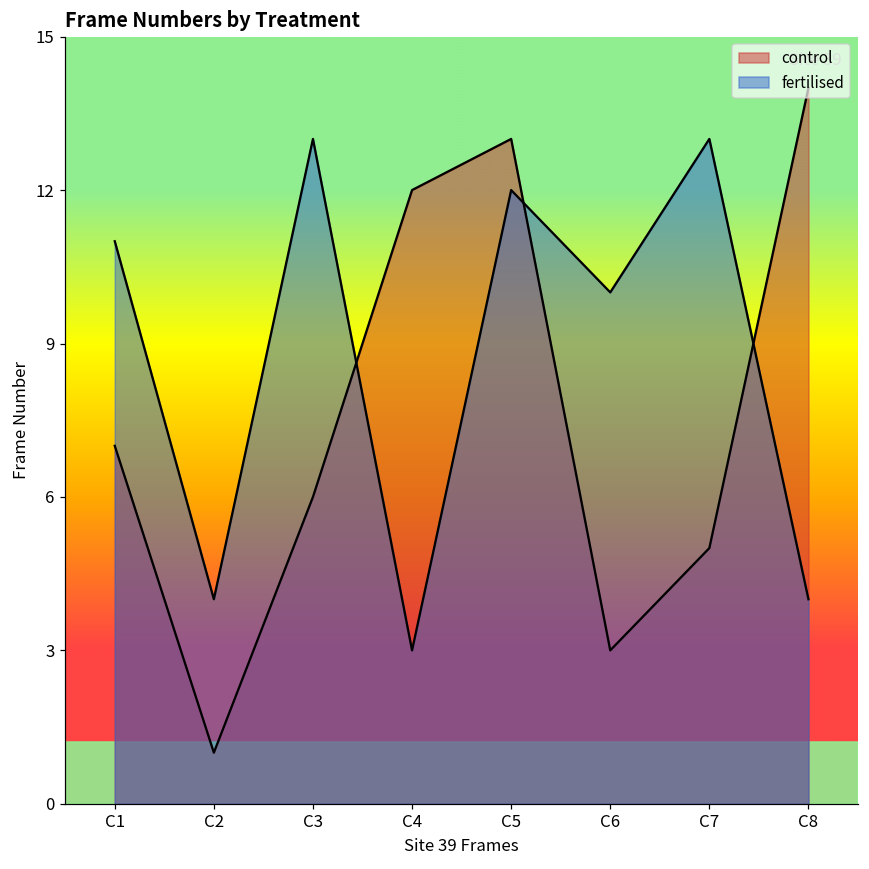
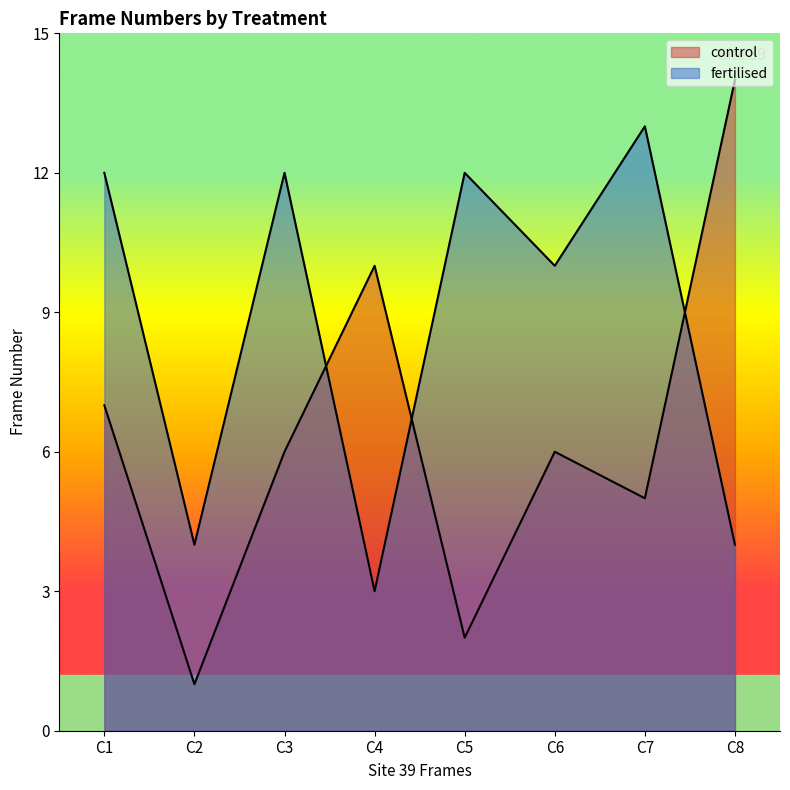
fertilised, C1: 11 -> 12
fertilised, C3: 13 -> 12
control, C4: 12 -> 10
control, C5: 13 -> 2
control, C6: 3 -> 6
